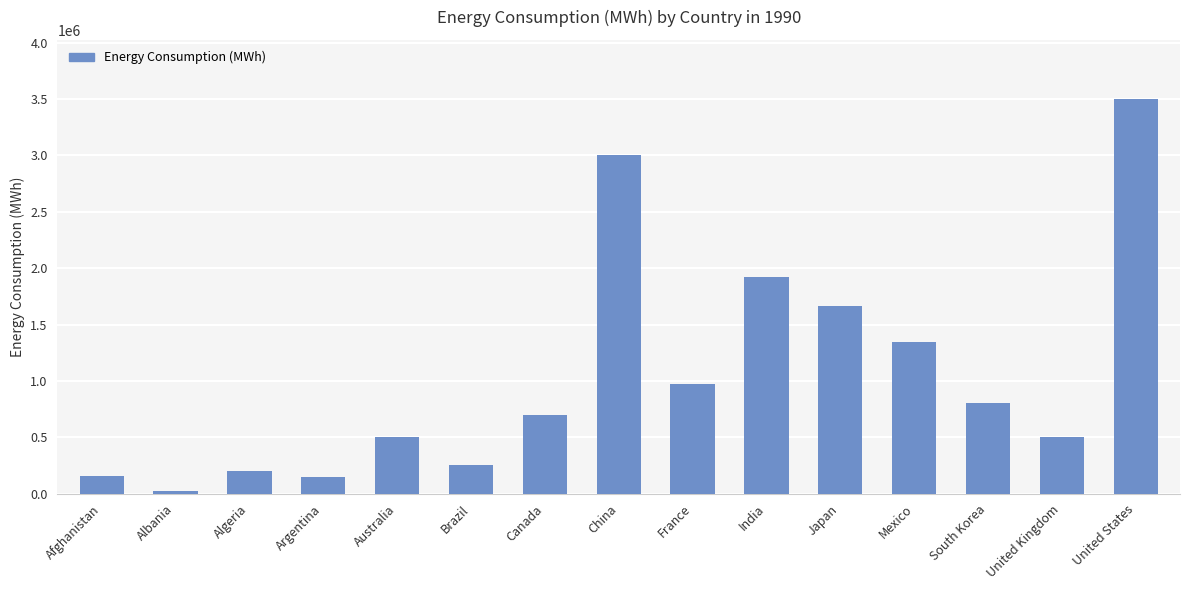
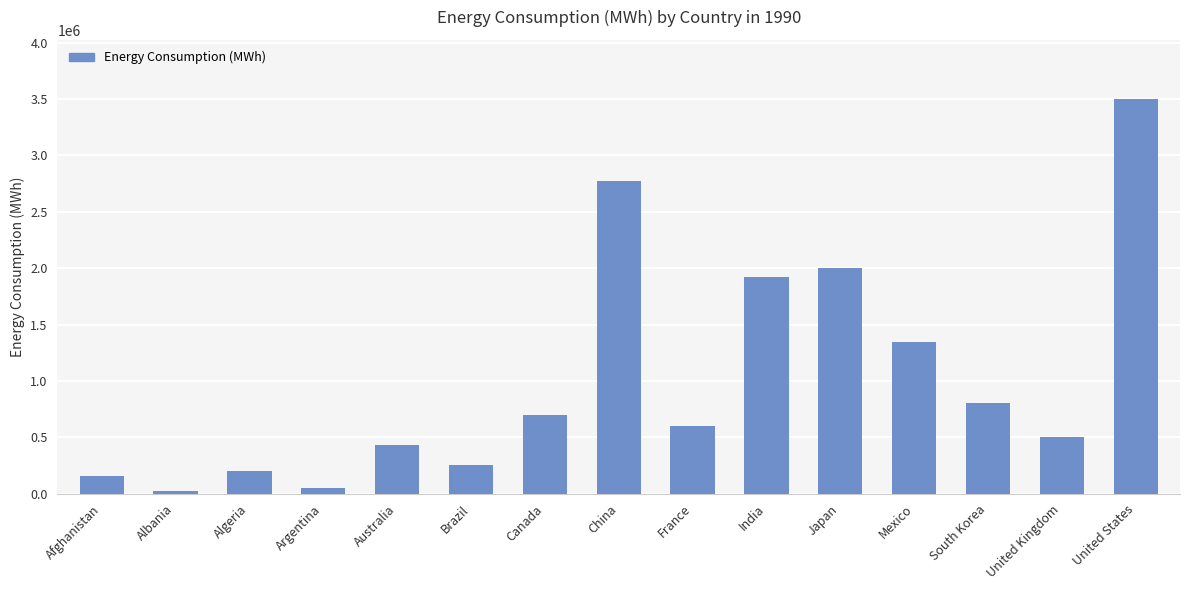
Argentina: 150000 -> 50000
Australia: 500000 -> 430000
China: 3000000 -> 2780000
France: 970000 -> 600000
Japan: 1660000 -> 2000000
